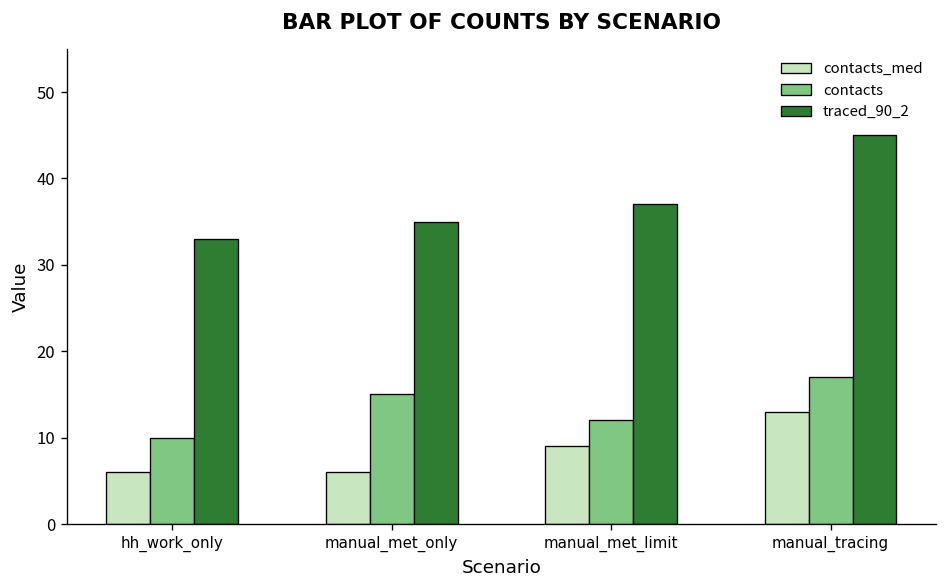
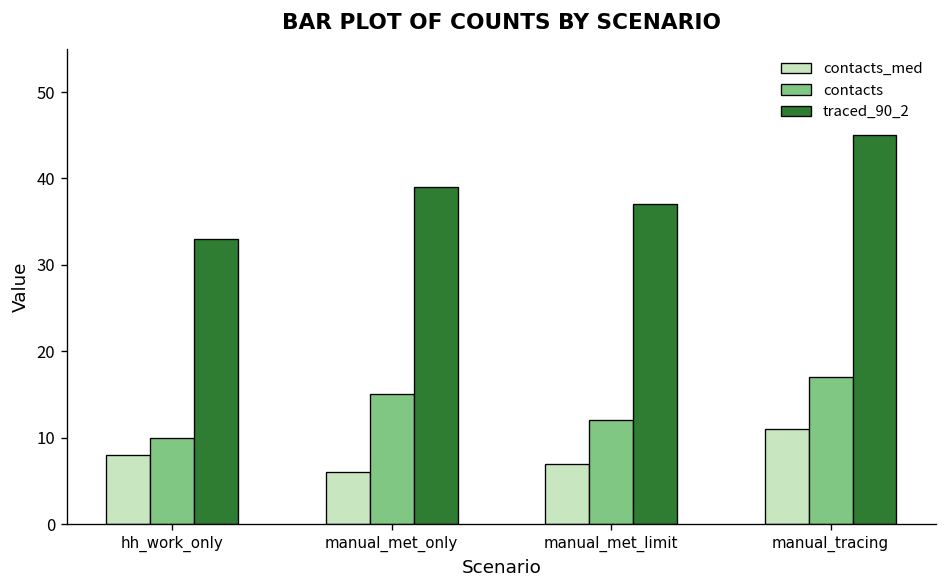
contacts_med, hh_work_only: 6 -> 8
traced_90_2, manual_met_only: 35 -> 39
contacts_med, manual_met_limit: 9 -> 7
contacts_med, manual_tracing: 13 -> 11
